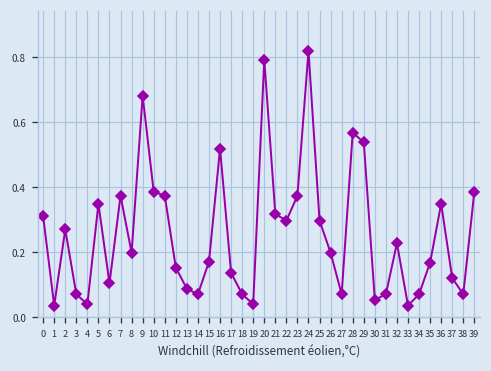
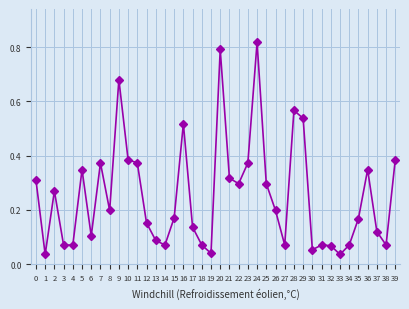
4: 0.04 -> 0.07
32: 0.23 -> 0.07
